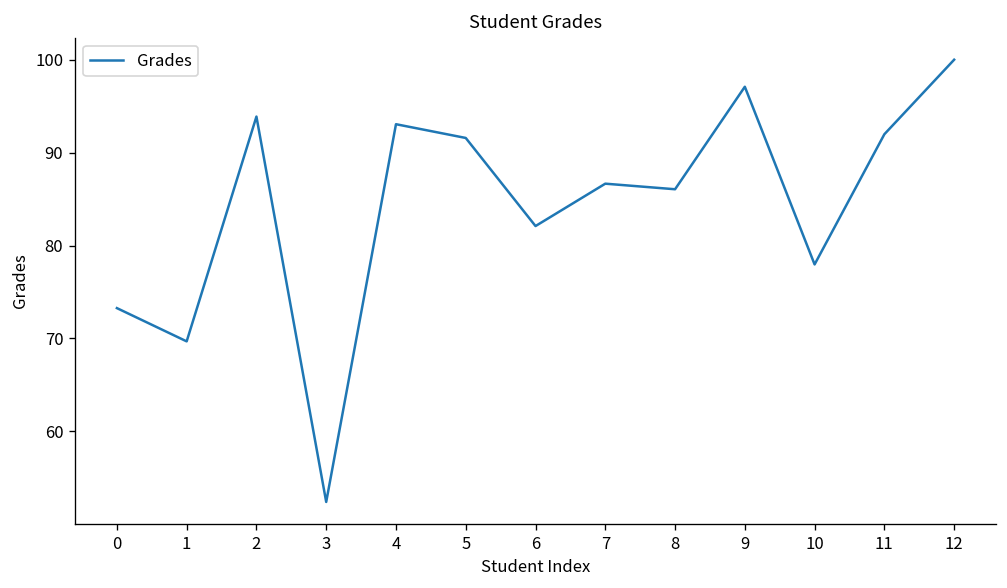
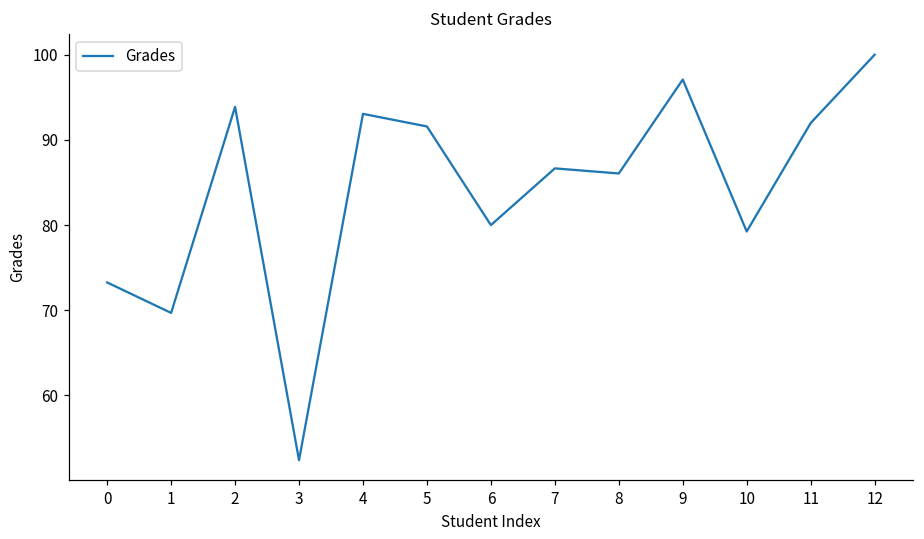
6: 82 -> 80
10: 78 -> 79
